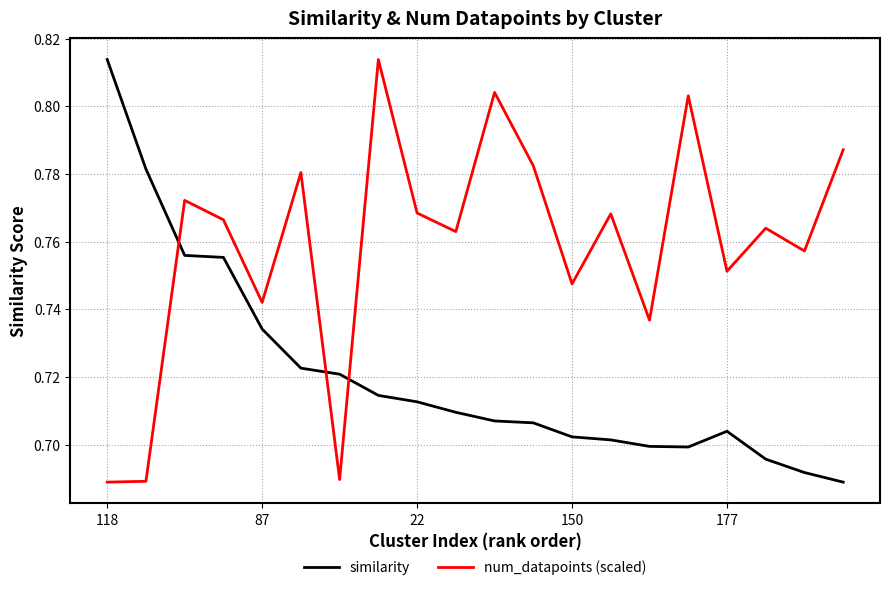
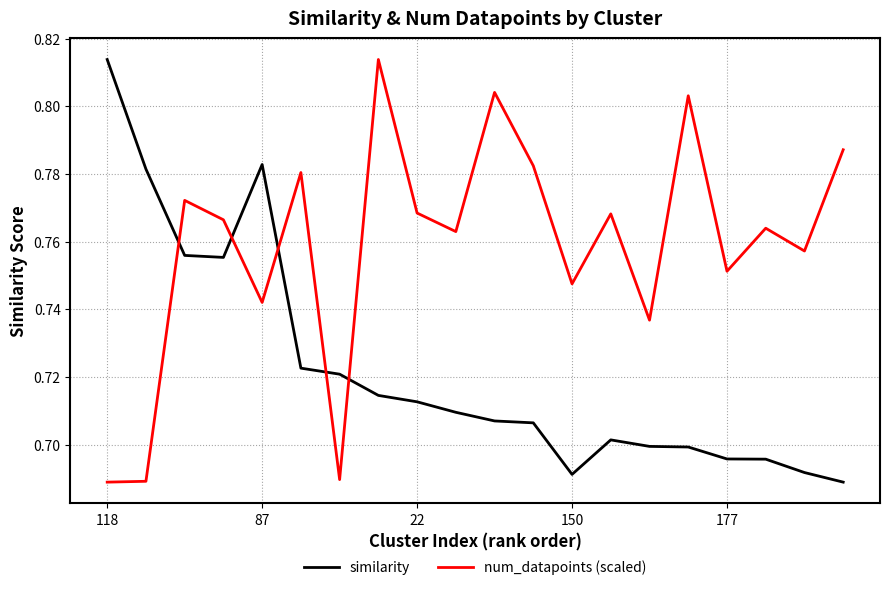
similarity, 87: 0.734 -> 0.783
similarity, 150: 0.702 -> 0.691
similarity, 177: 0.704 -> 0.696
